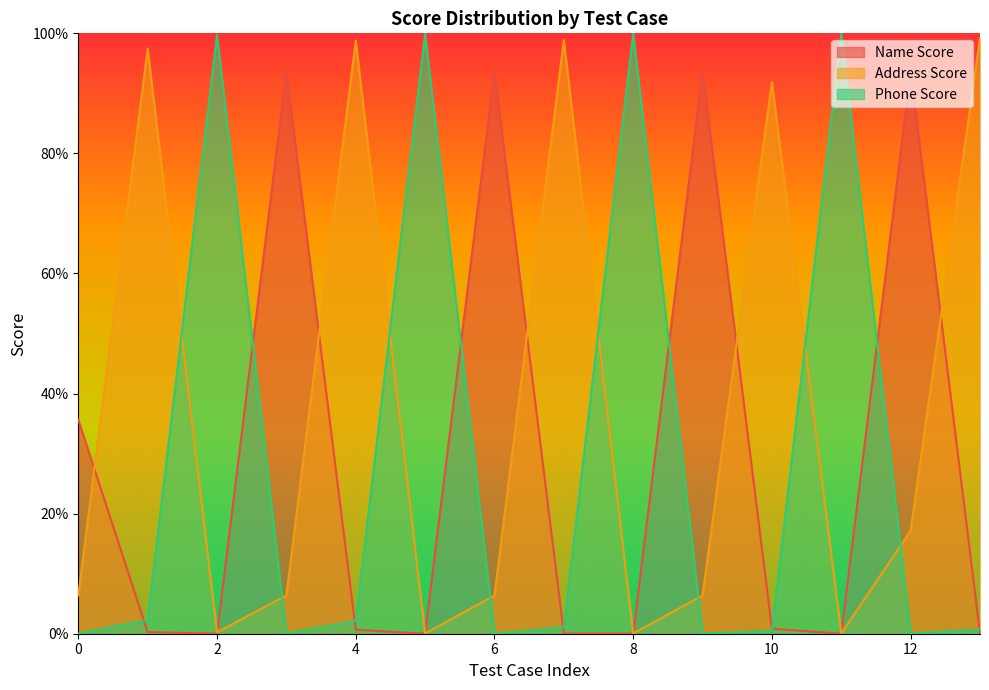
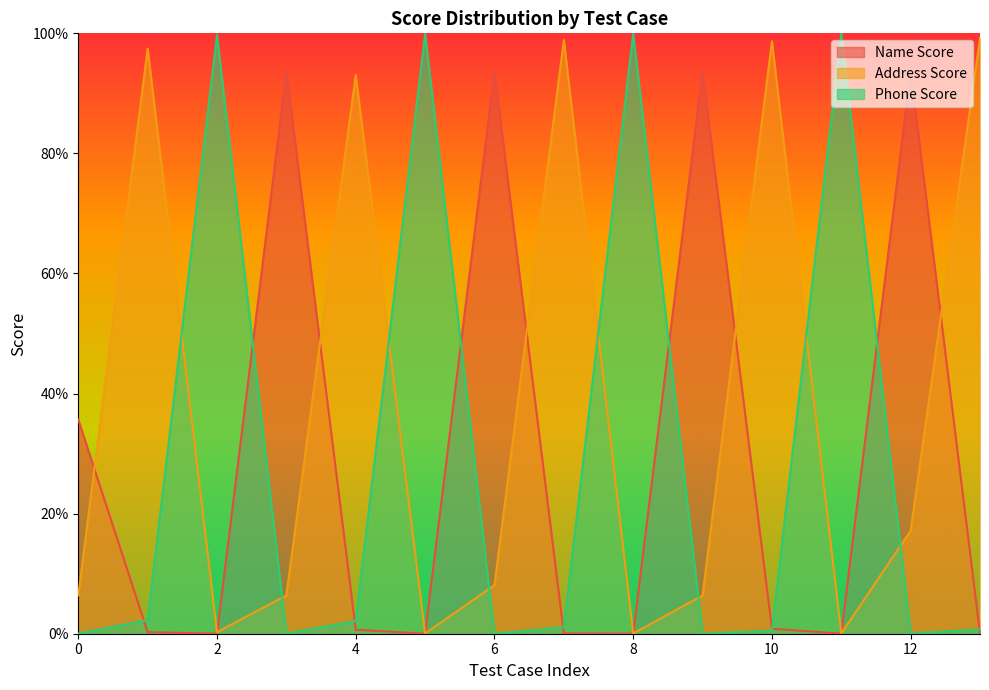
Address Score, 4: 99% -> 93%
Address Score, 6: 6% -> 8%
Address Score, 10: 92% -> 99%
